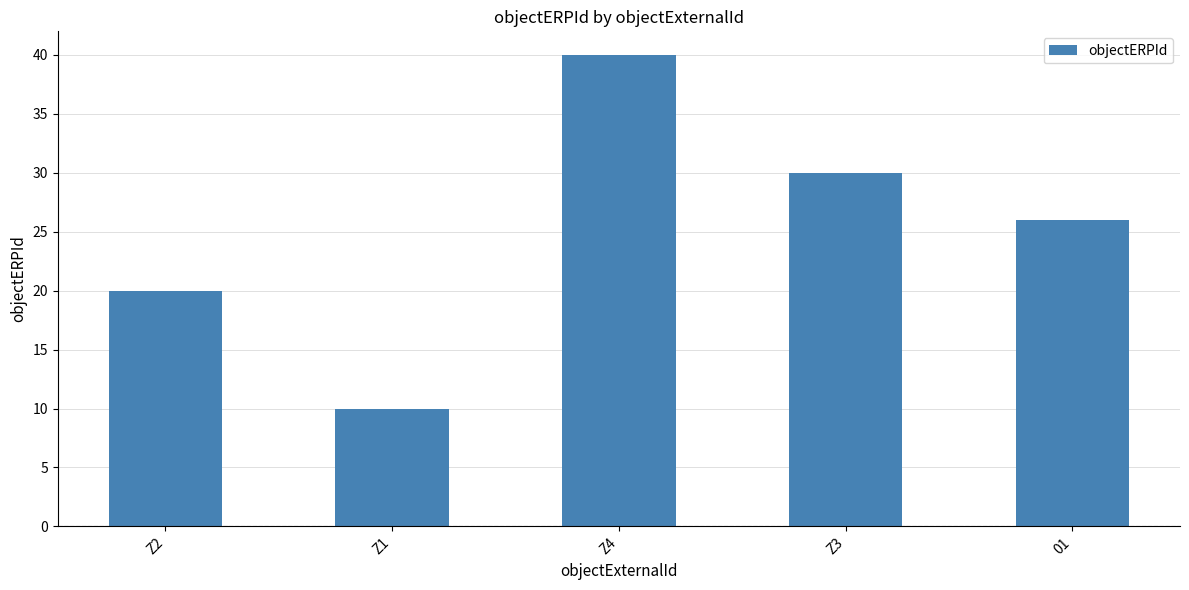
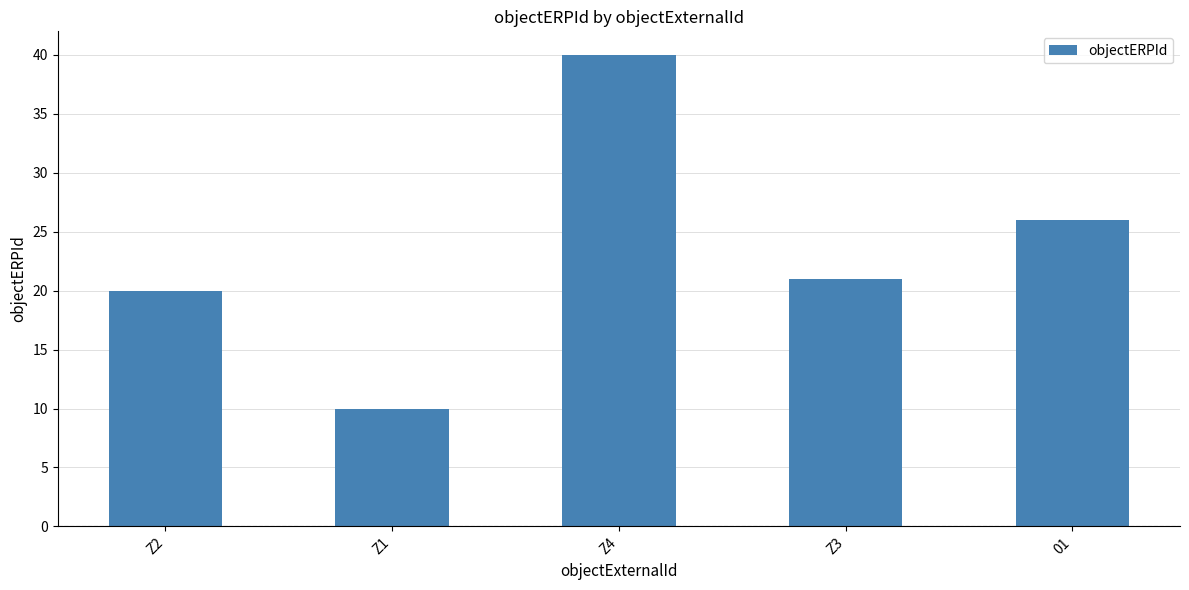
Z3: 30 -> 21
